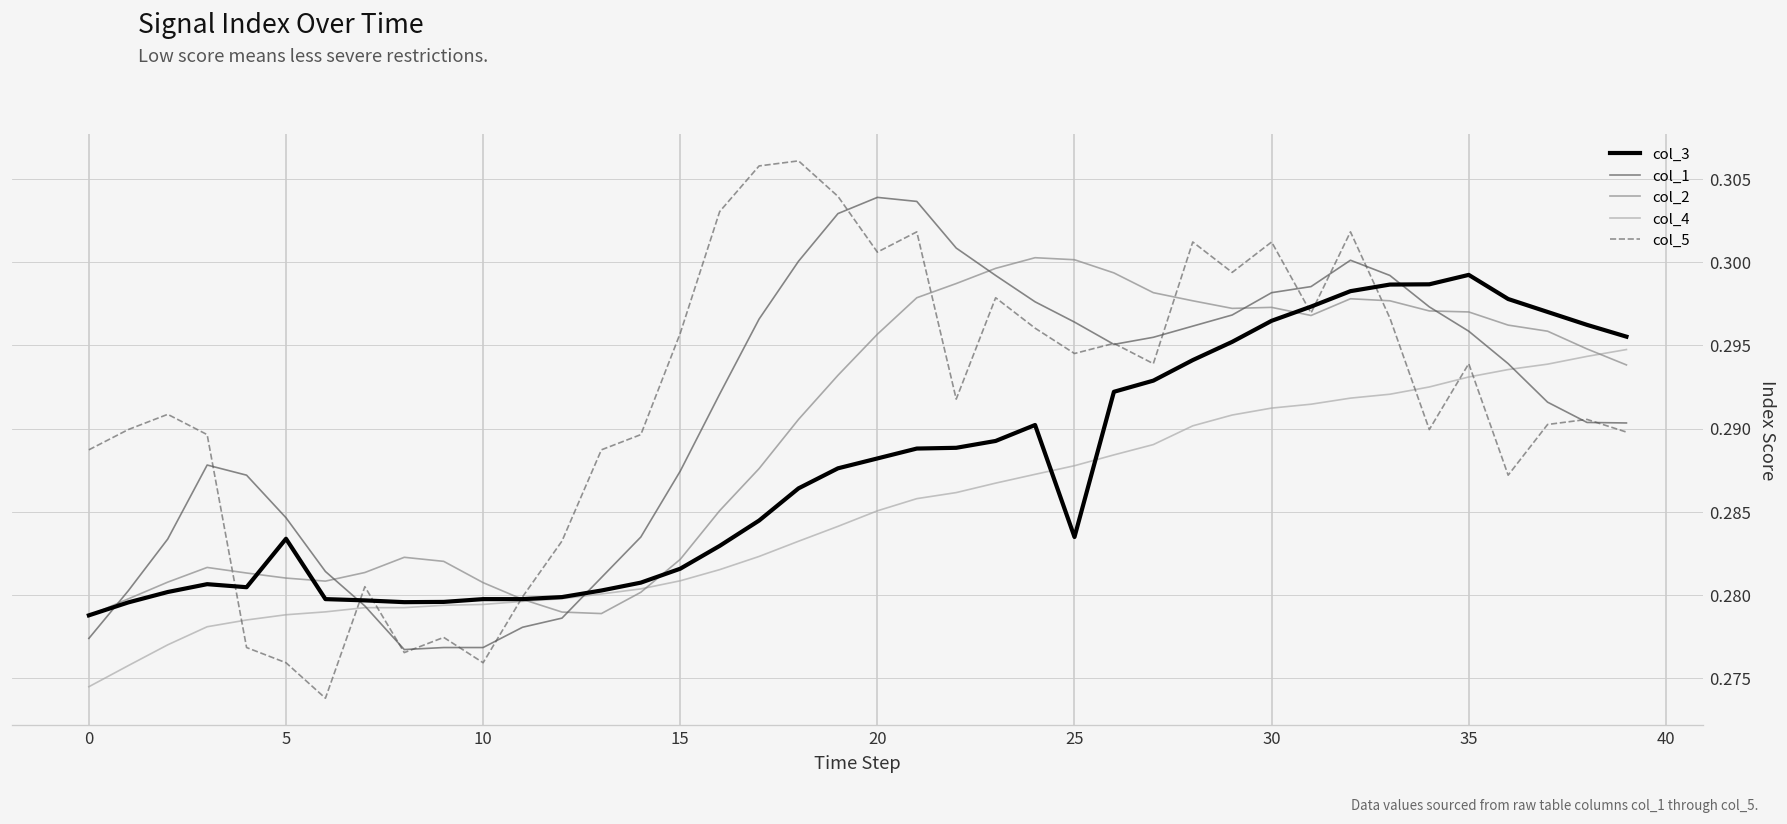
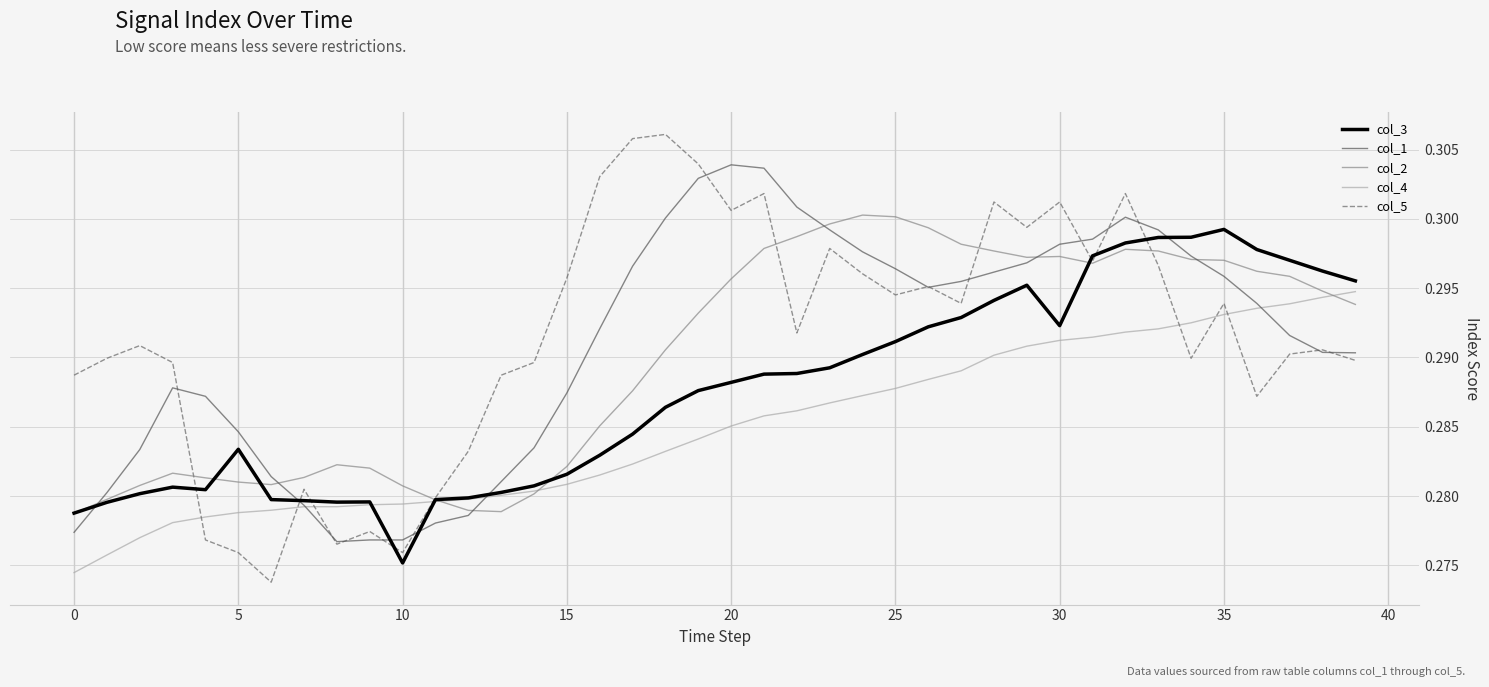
col_3, 10: 0.2797 -> 0.2752
col_3, 25: 0.2835 -> 0.2911
col_3, 30: 0.2965 -> 0.2923
